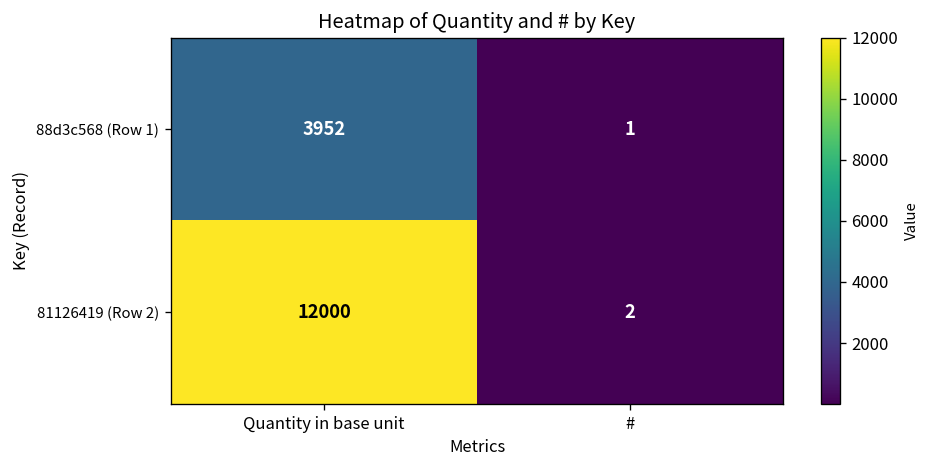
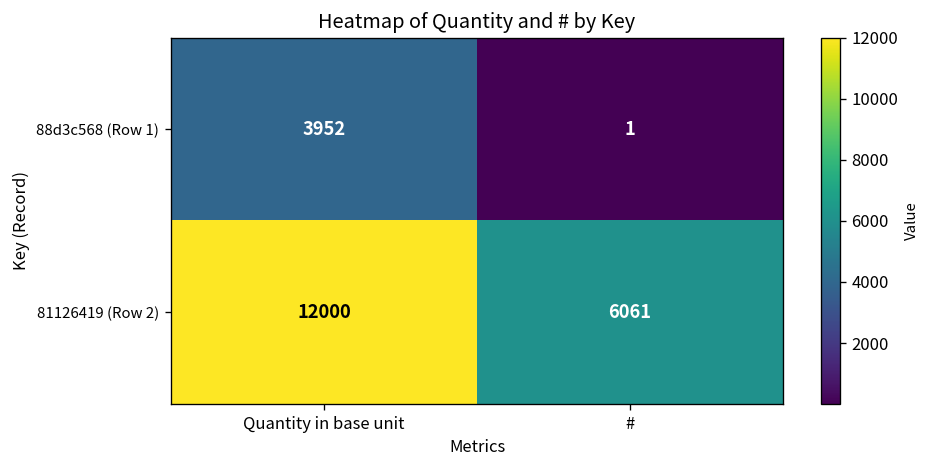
81126419 (Row 2), #: 2 -> 6061
